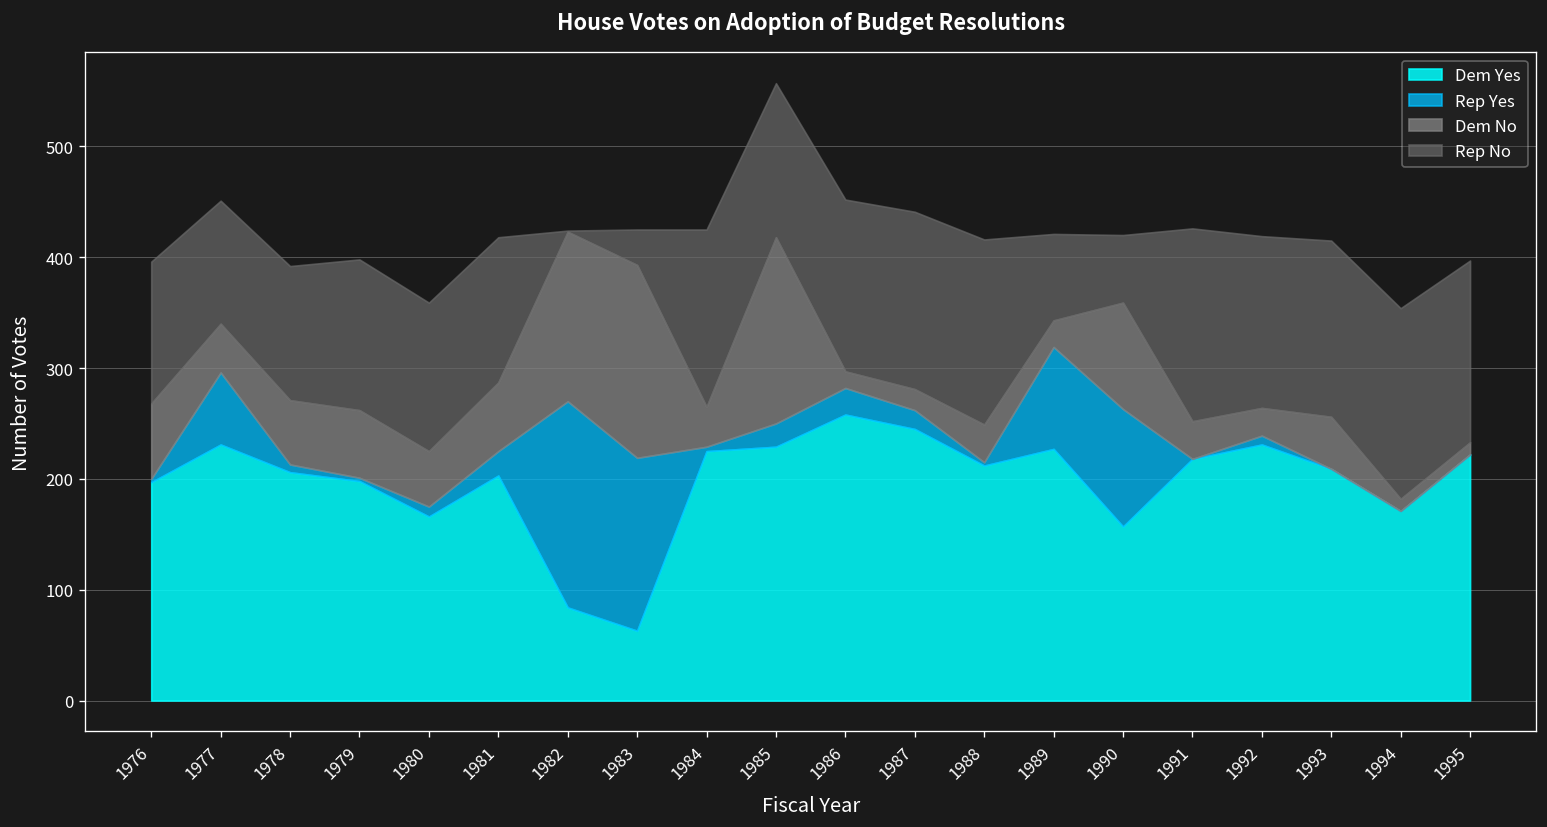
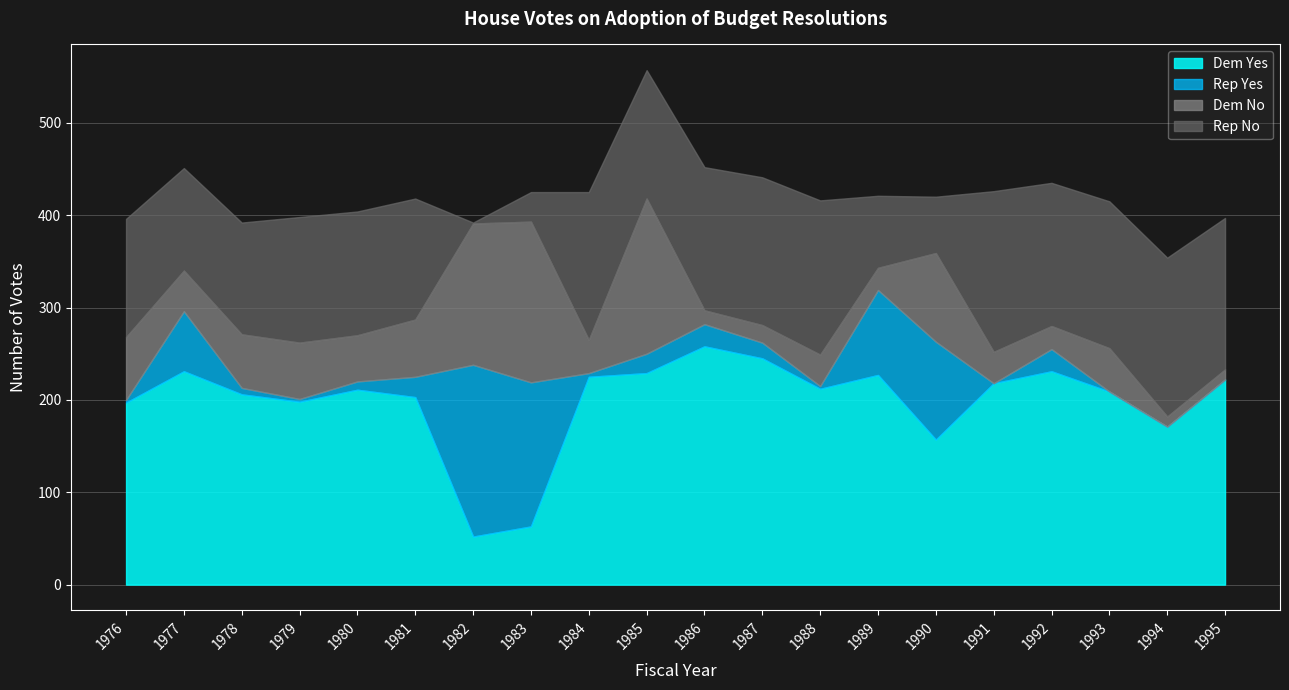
Dem Yes, 1980: 170 -> 210
Dem Yes, 1982: 80 -> 50
Rep Yes, 1992: 10 -> 20
